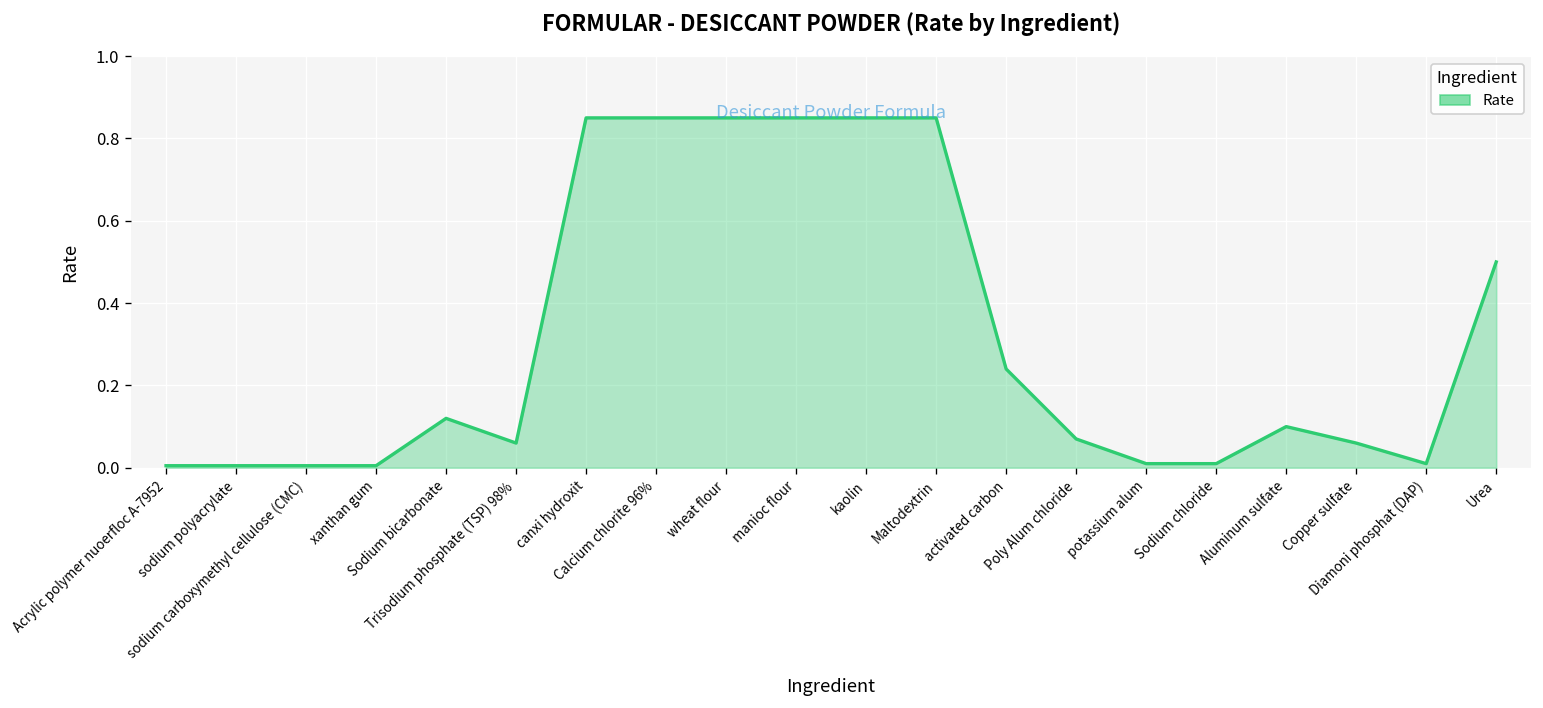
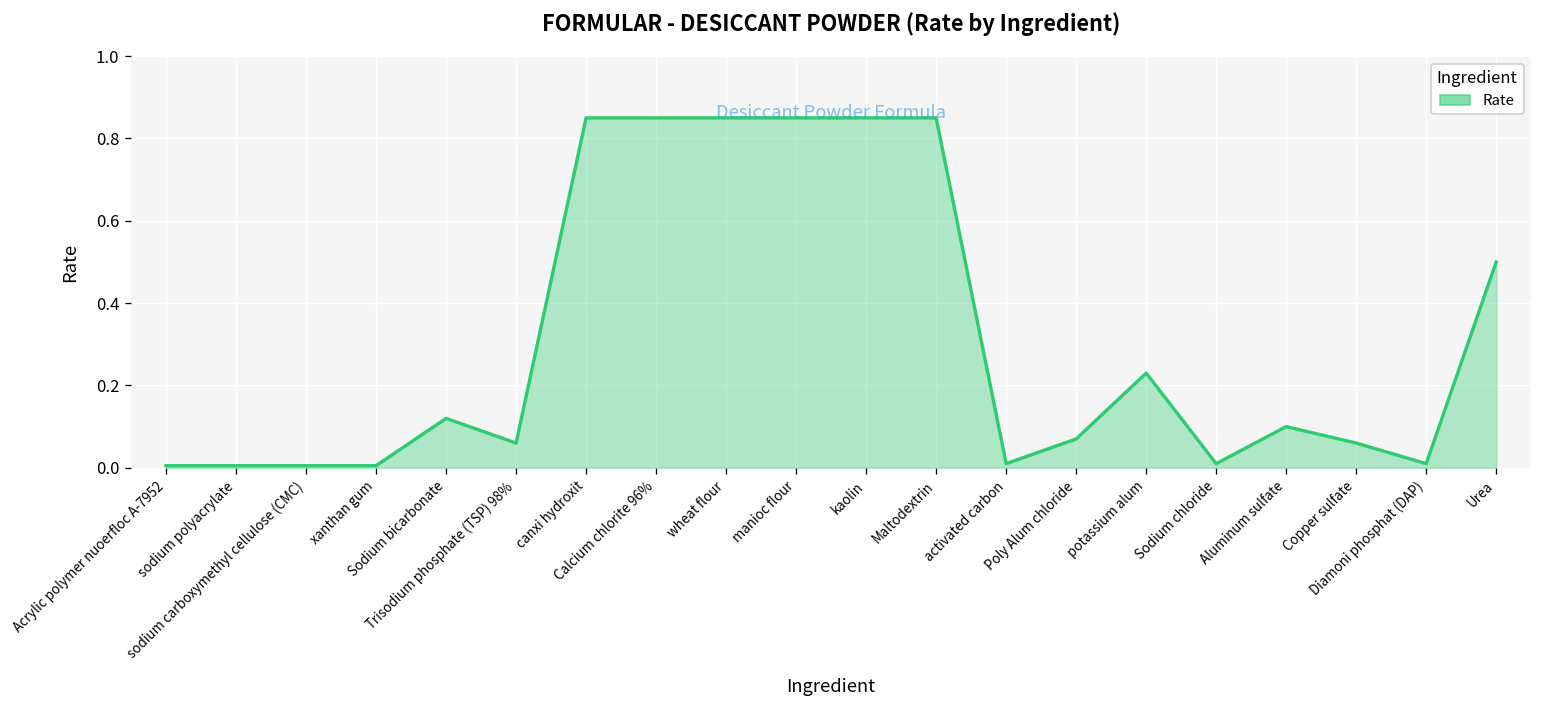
activated carbon: 0.24 -> 0.01
potassium alum: 0.01 -> 0.23
